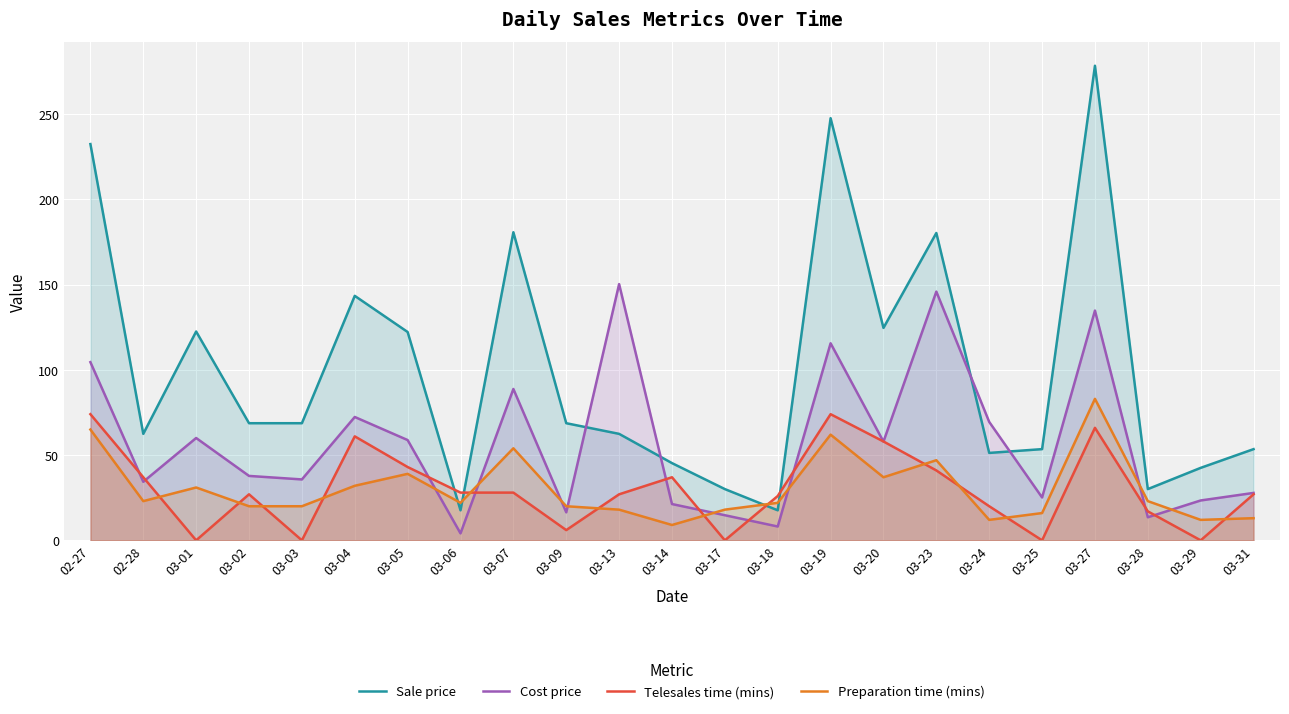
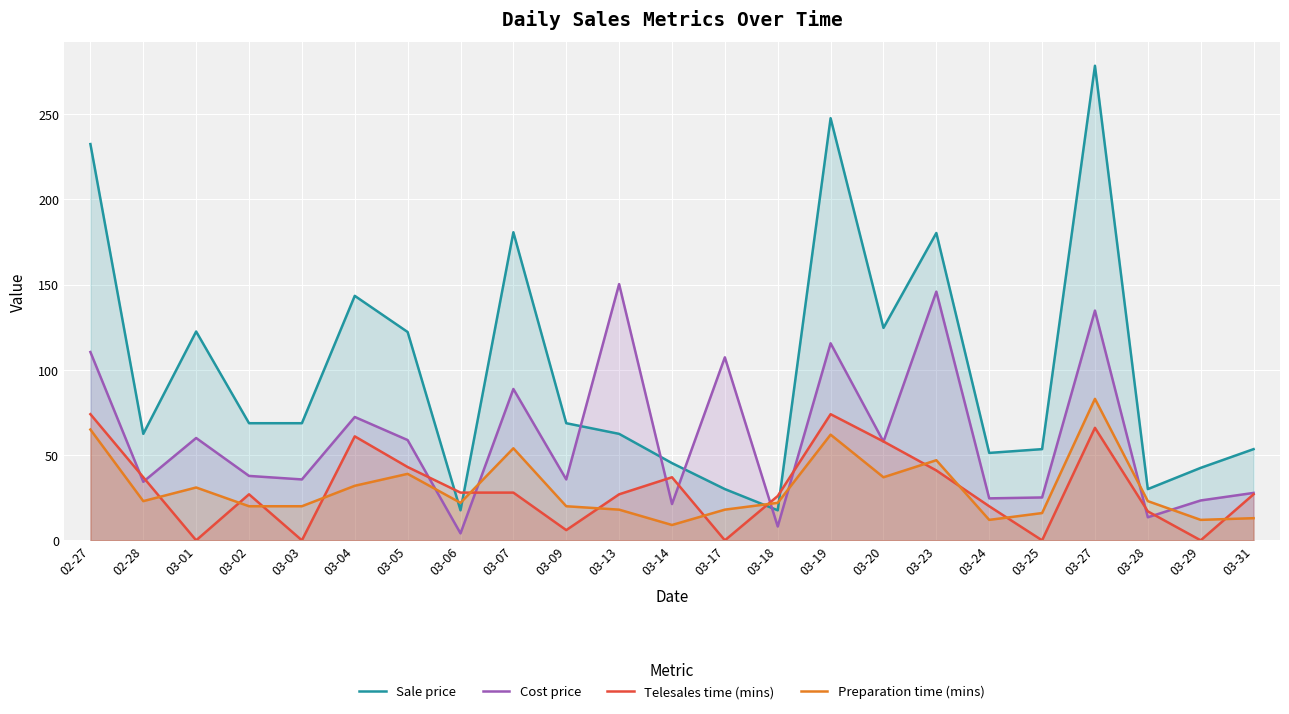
Cost price, 02-27: 105 -> 110
Cost price, 03-09: 16 -> 36
Cost price, 03-17: 15 -> 107
Cost price, 03-24: 69 -> 25
